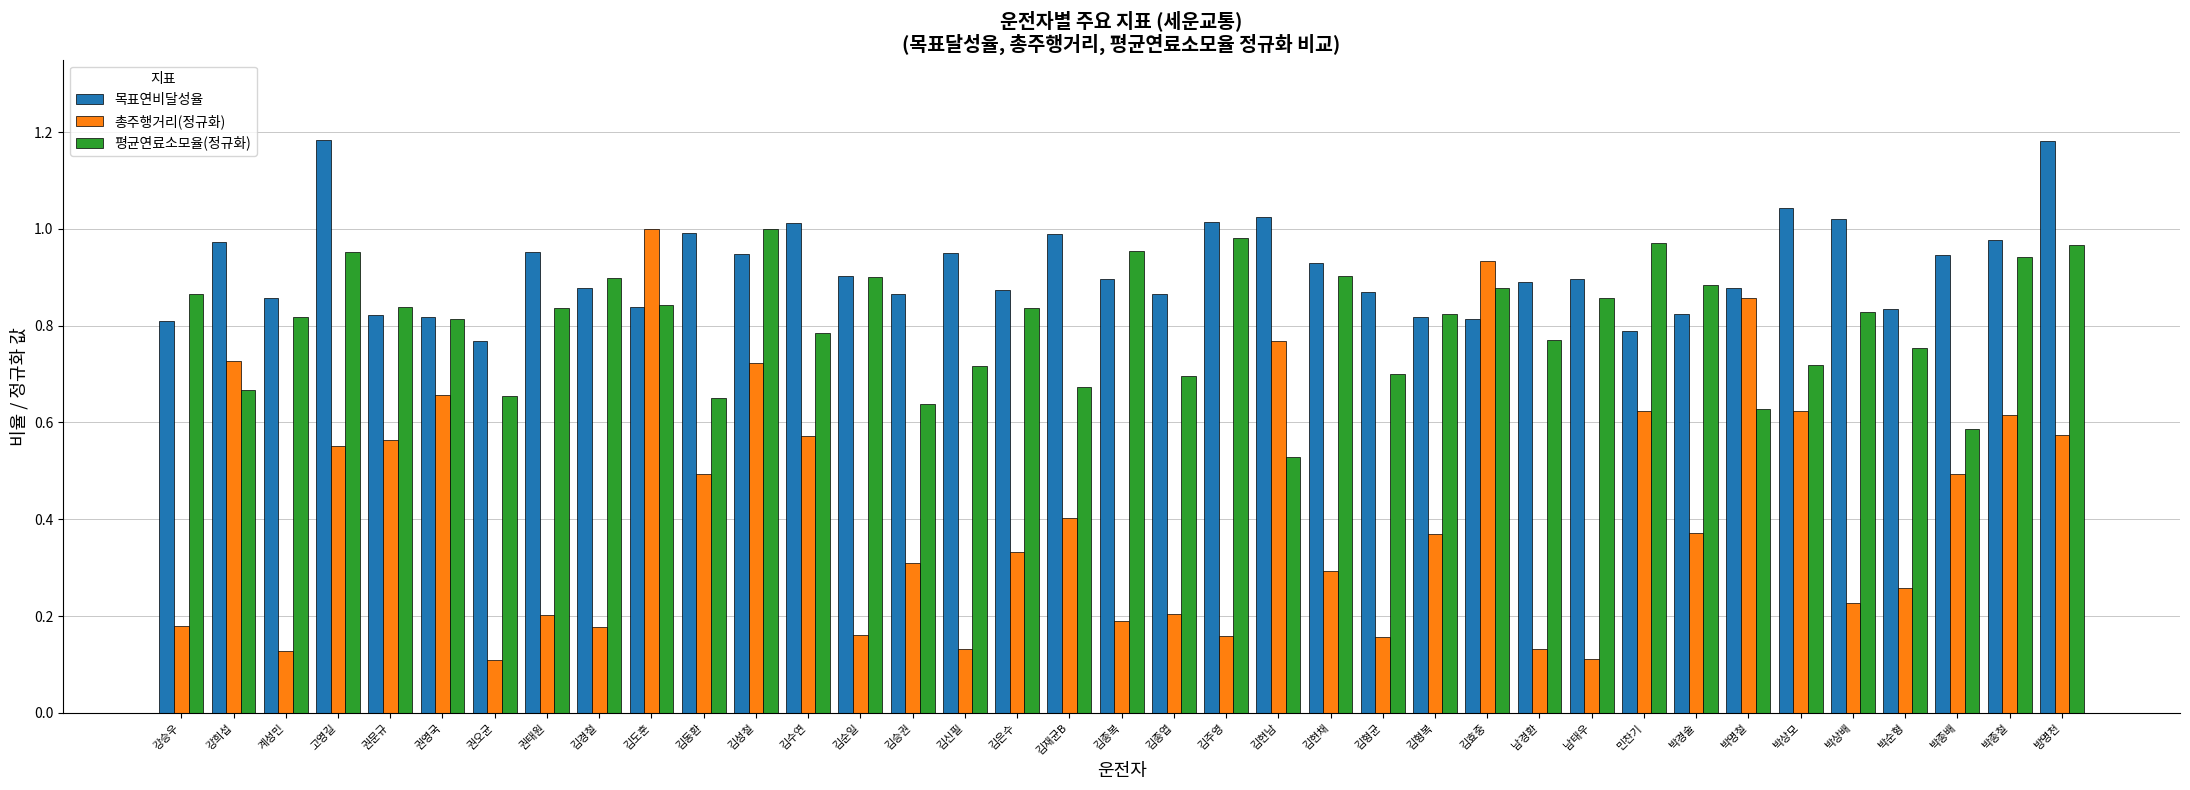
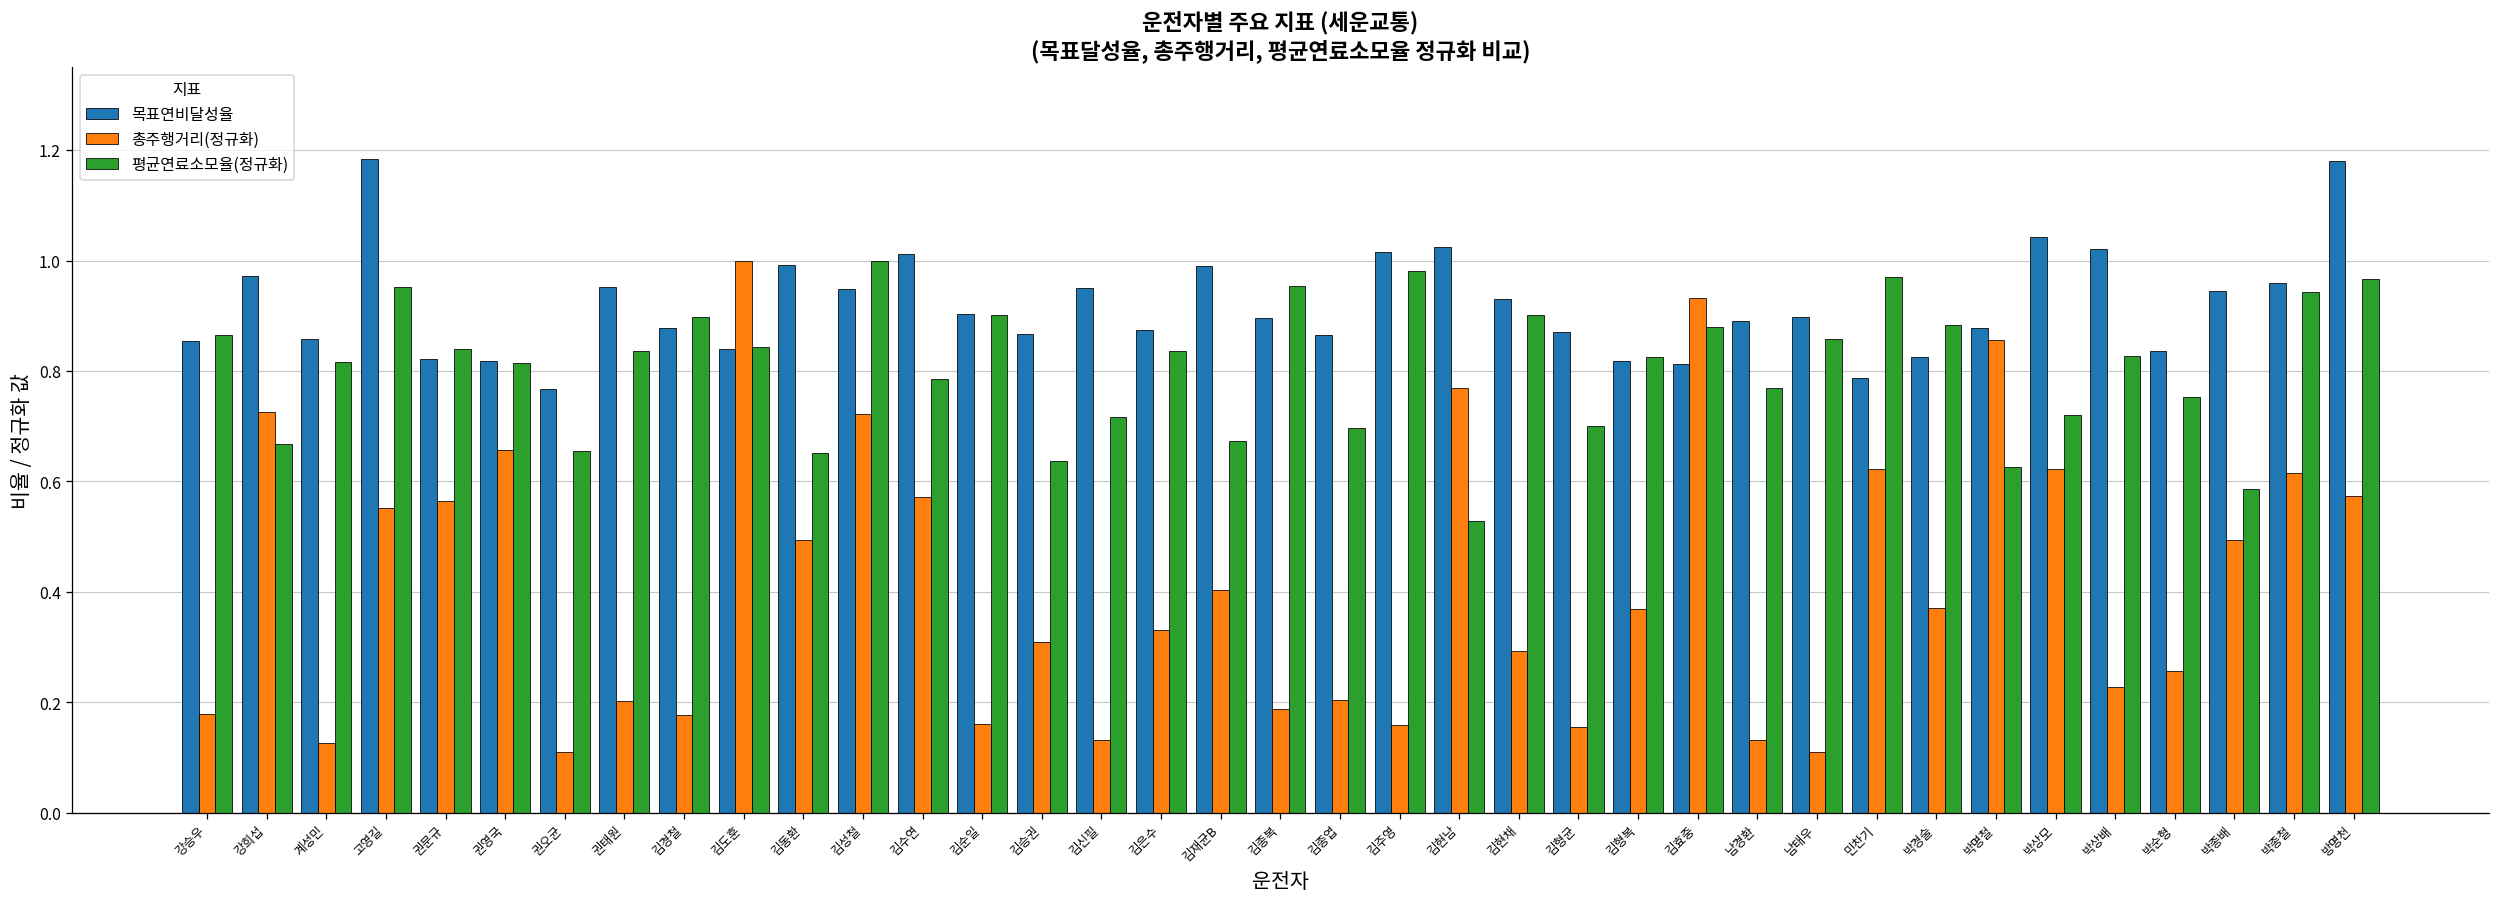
목표연비달성율, 강승우: 0.81 -> 0.85
목표연비달성율, 박종철: 0.98 -> 0.96
